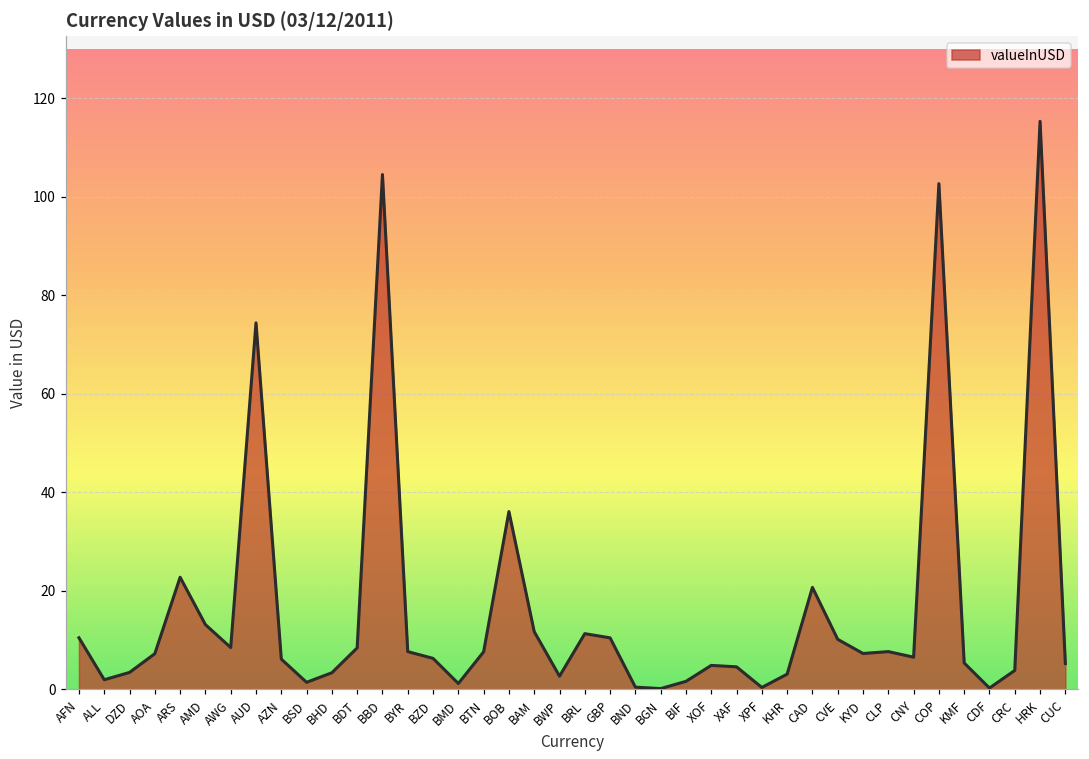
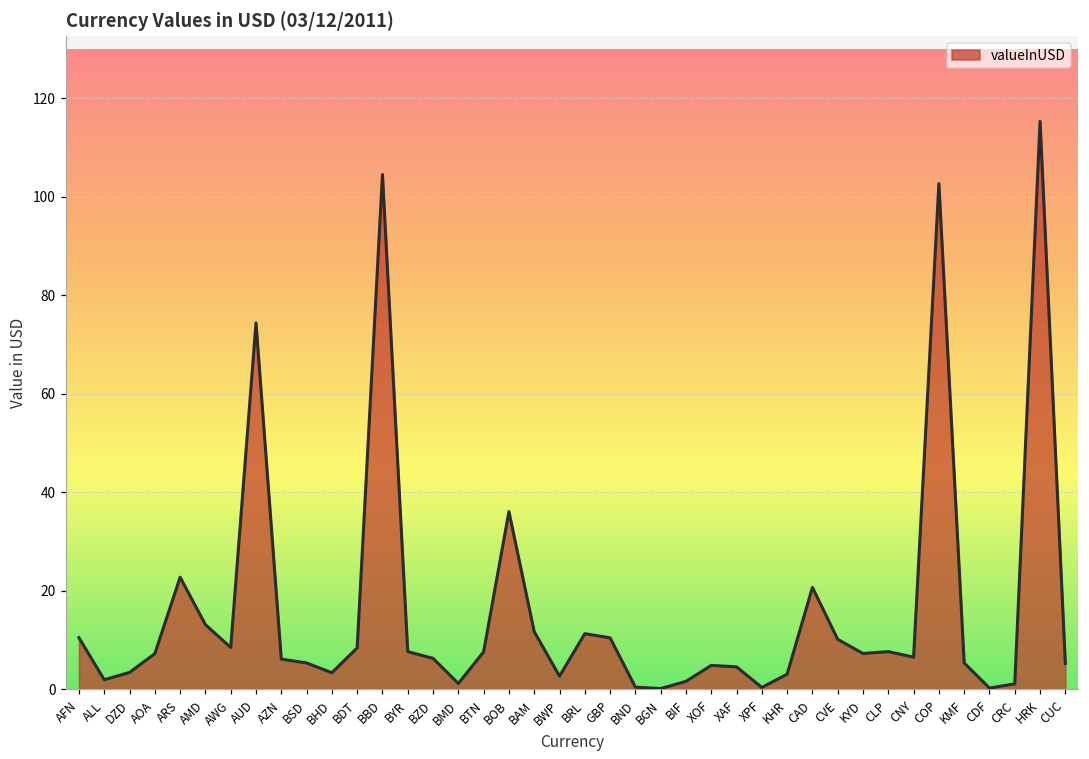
BSD: 1 -> 5
CRC: 4 -> 1
